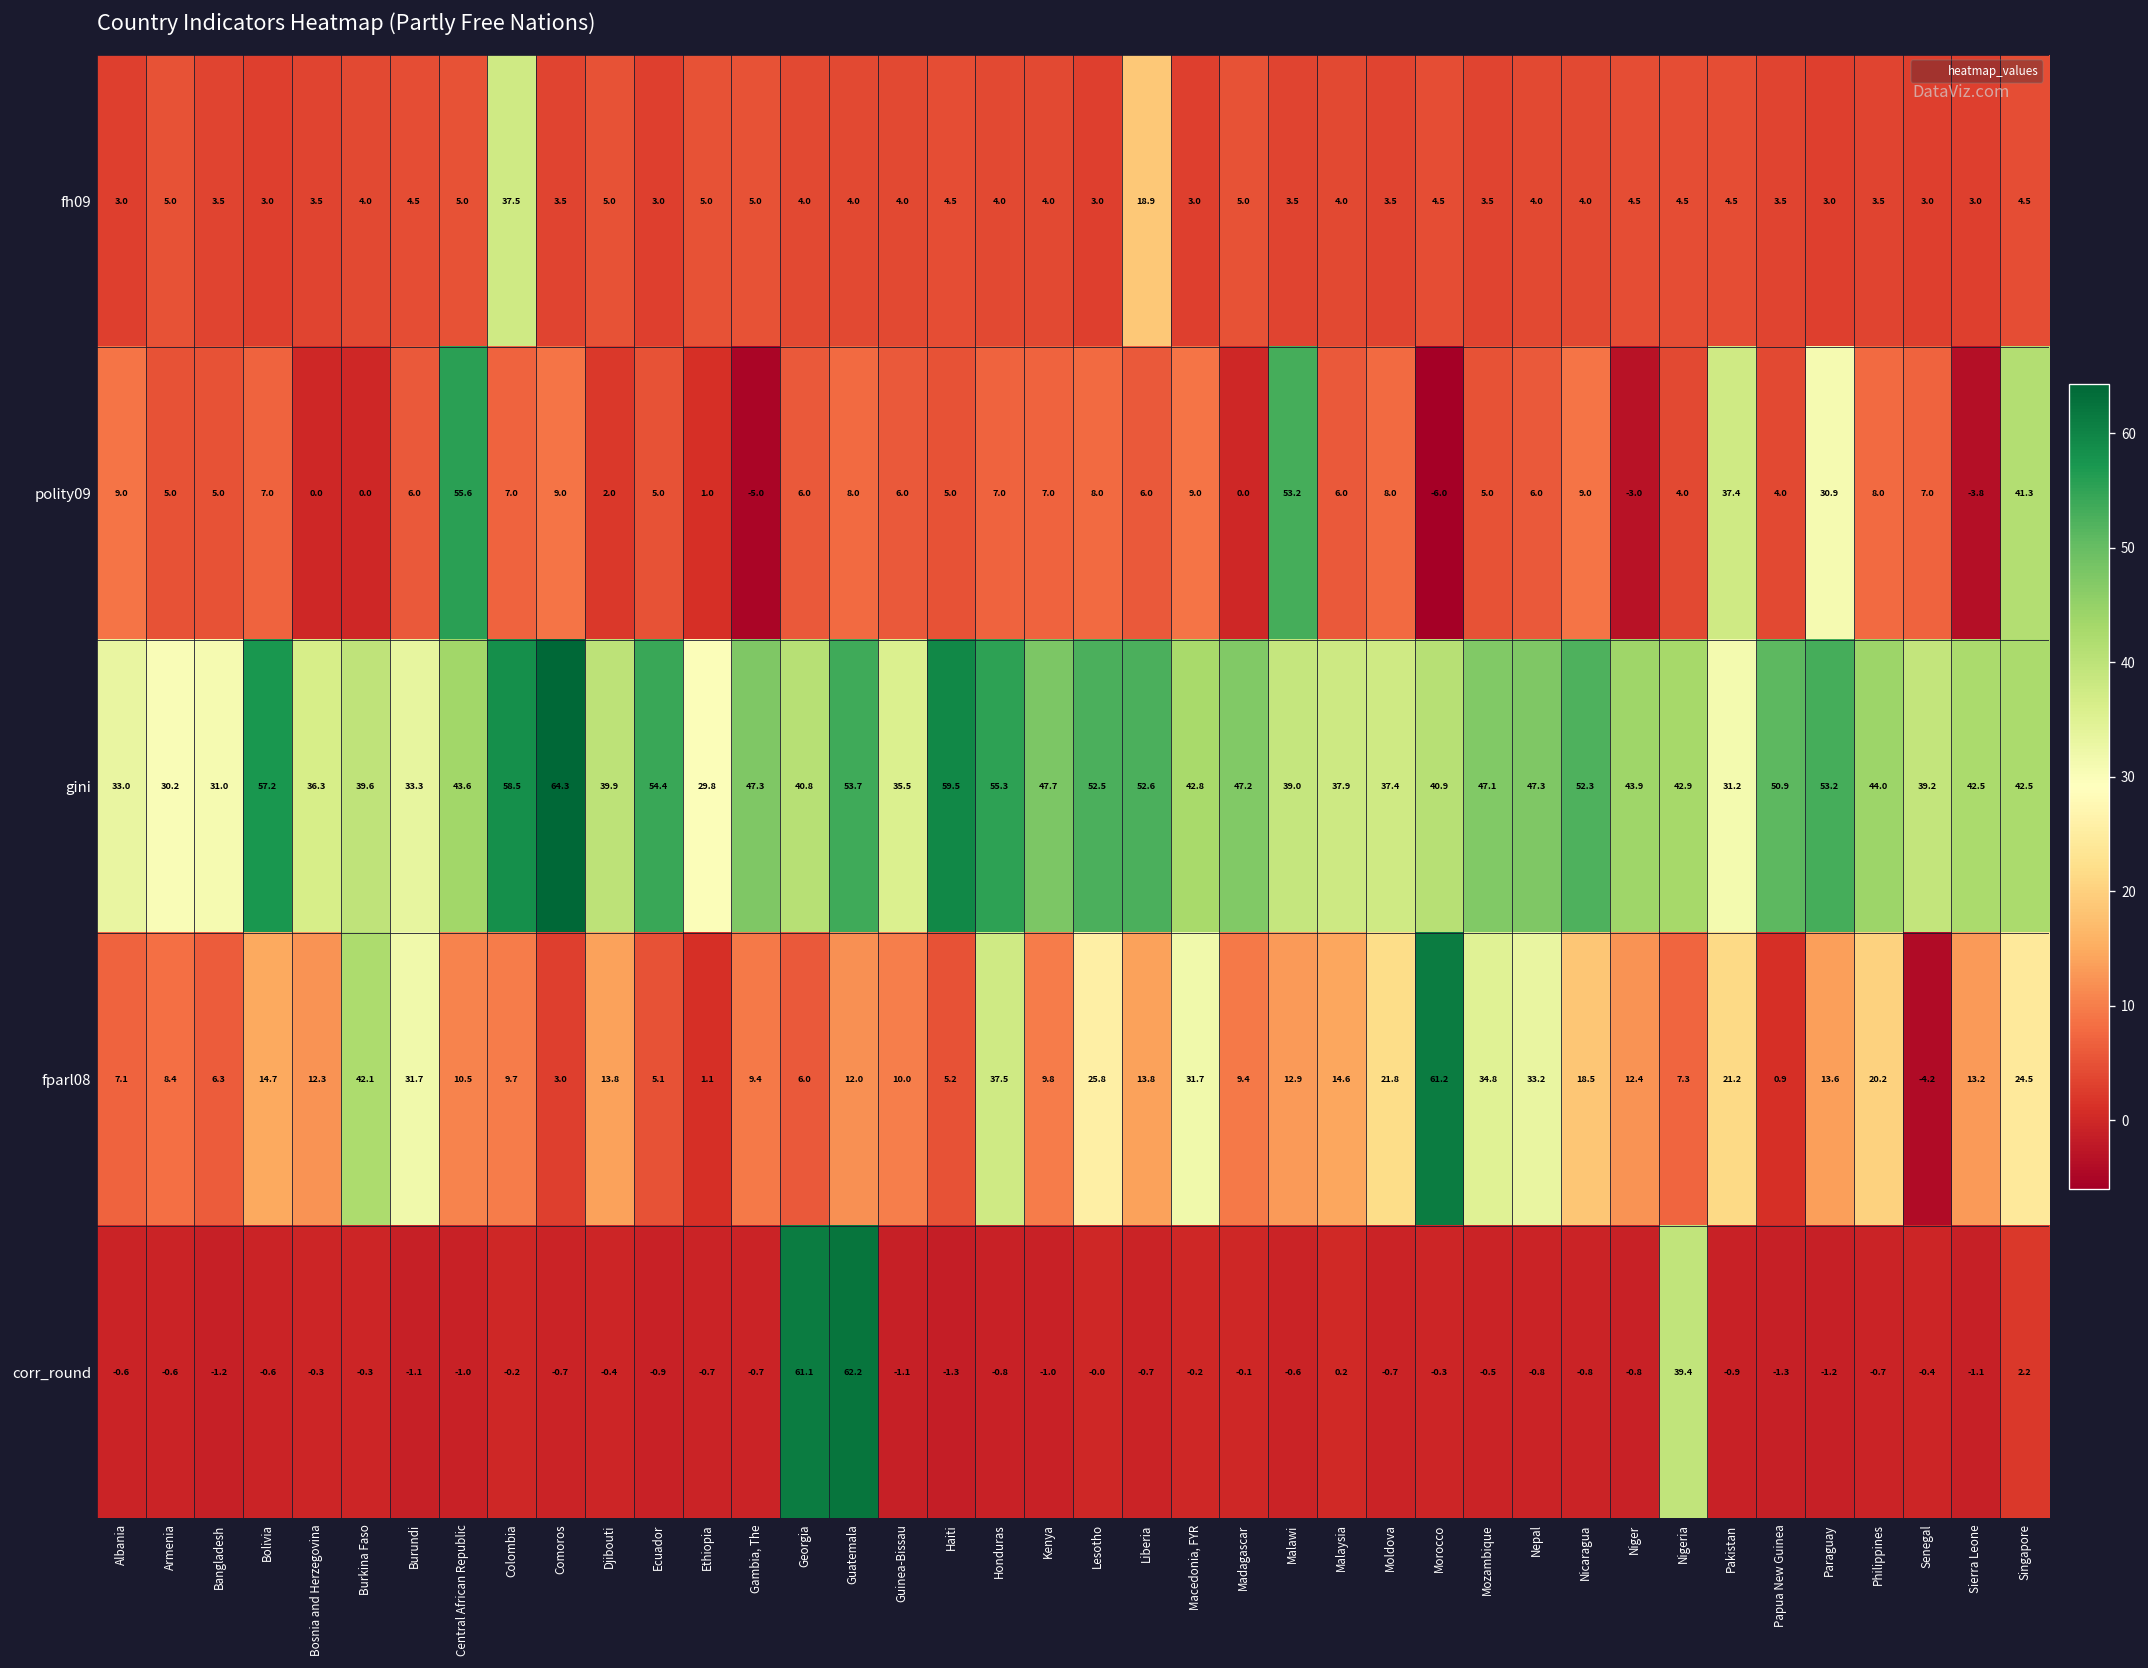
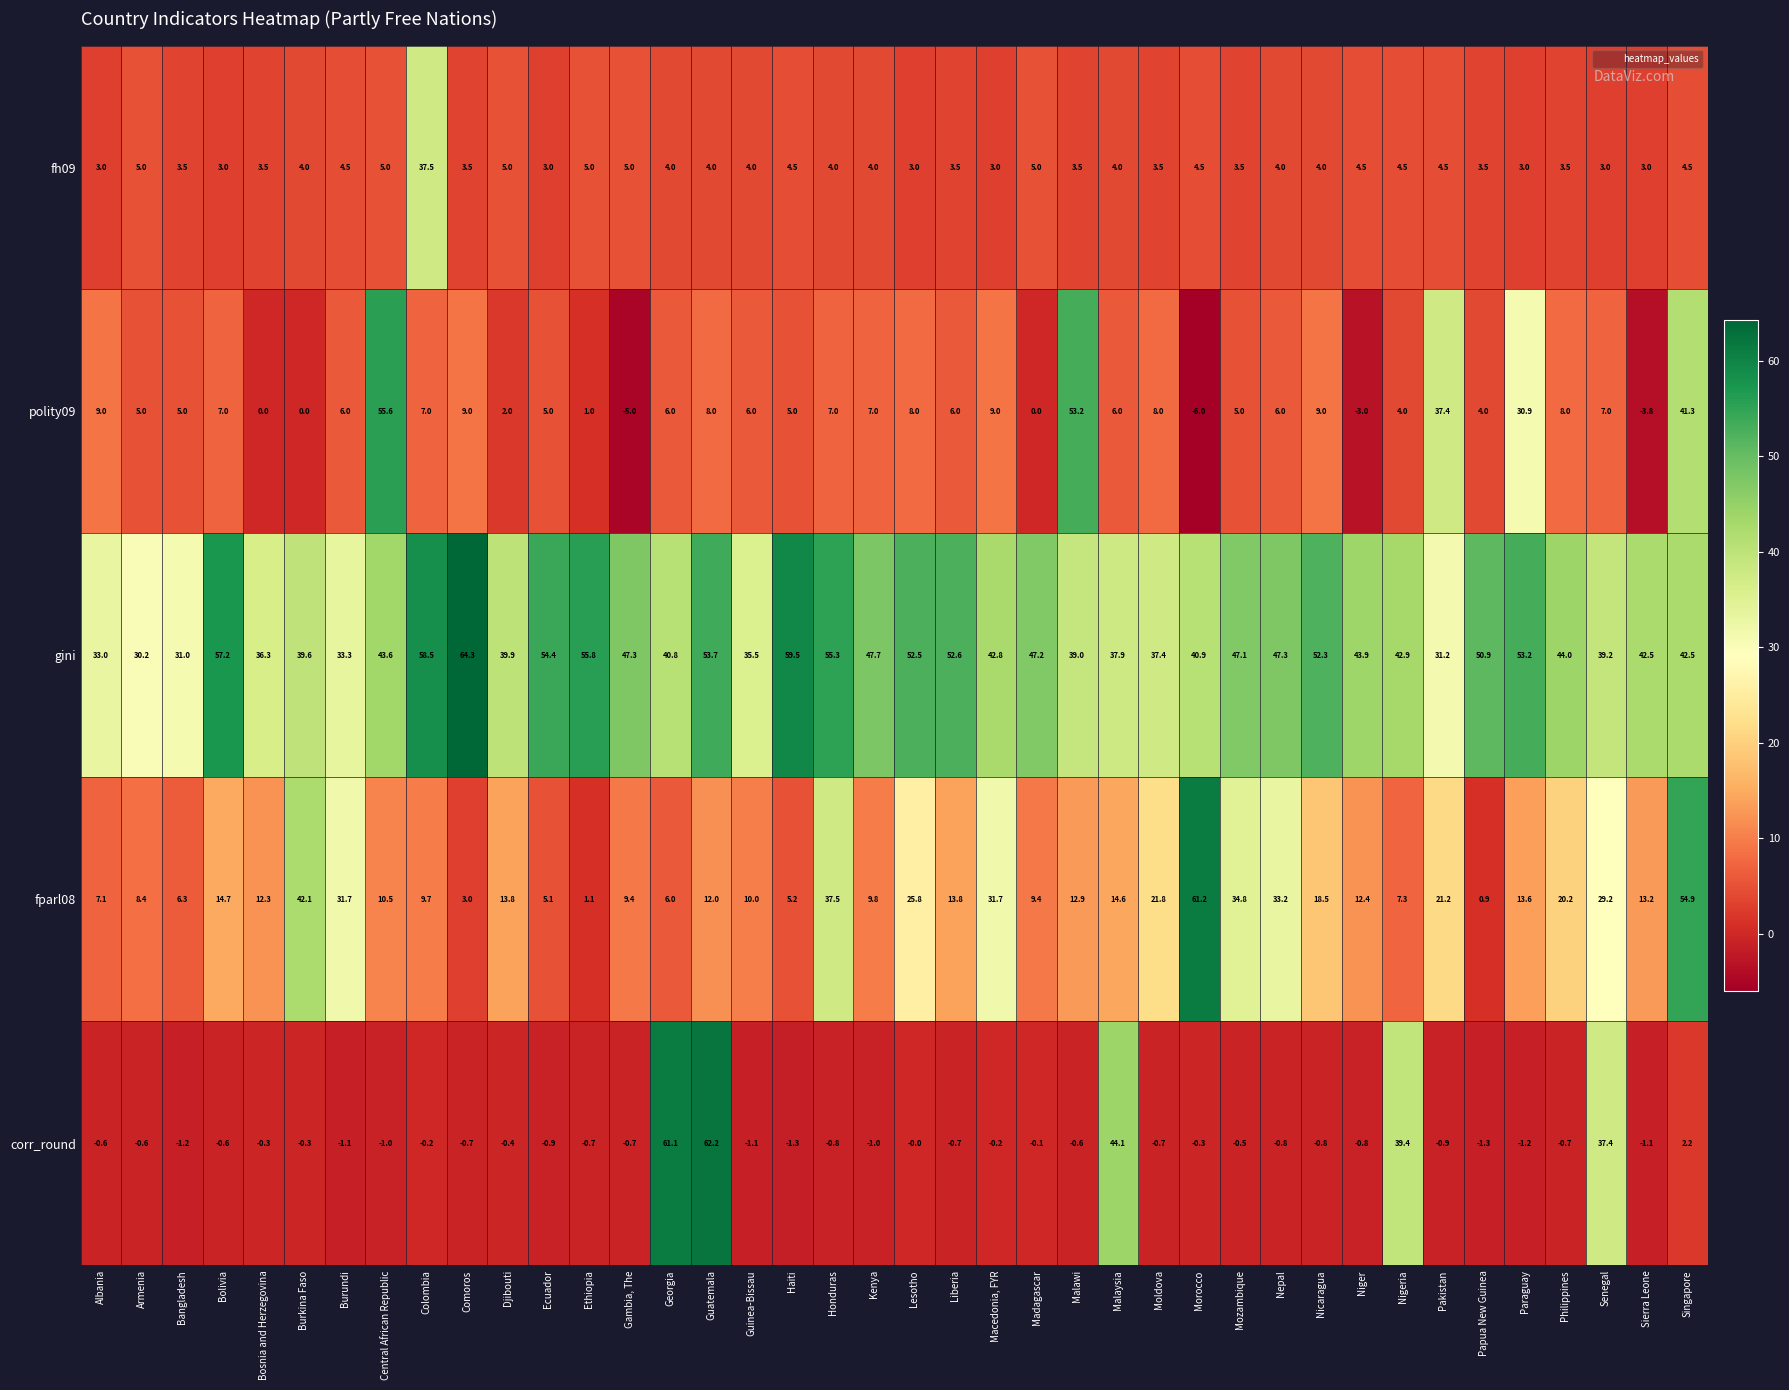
fh09, Liberia: 18.9 -> 3.5
gini, Ethiopia: 29.8 -> 55.8
fparl08, Senegal: -4.2 -> 29.2
fparl08, Singapore: 24.5 -> 54.9
corr_round, Malaysia: 0.2 -> 44.1
corr_round, Senegal: -0.4 -> 37.4
